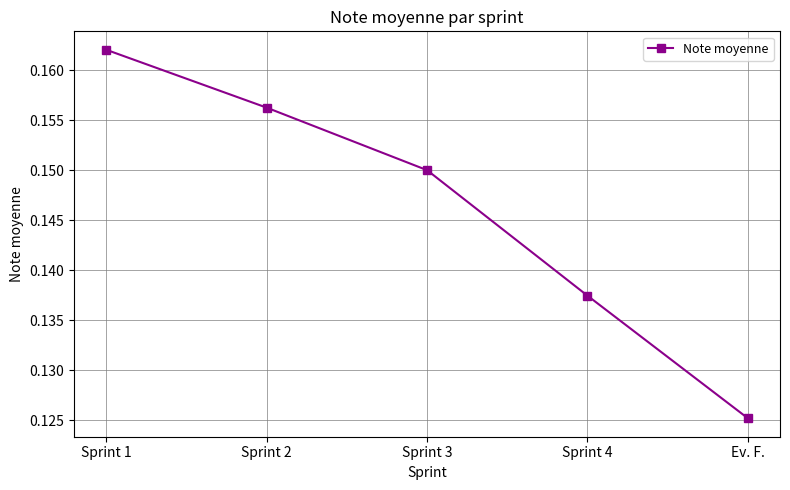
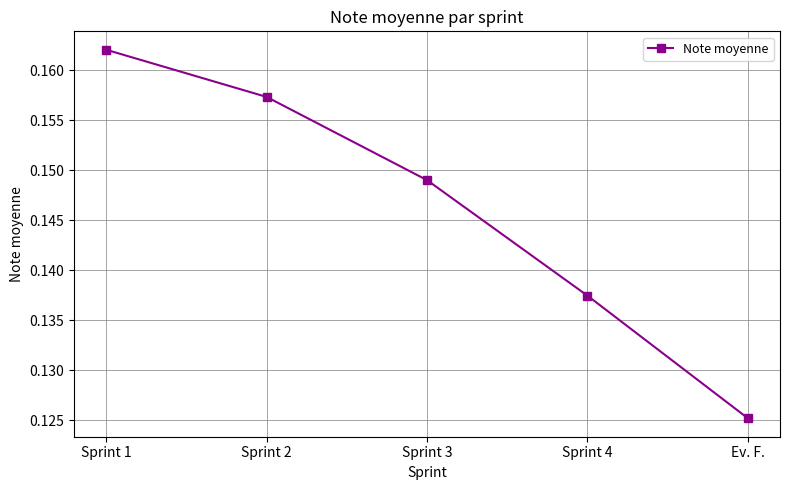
Sprint 2: 0.1563 -> 0.1573
Sprint 3: 0.150 -> 0.149
